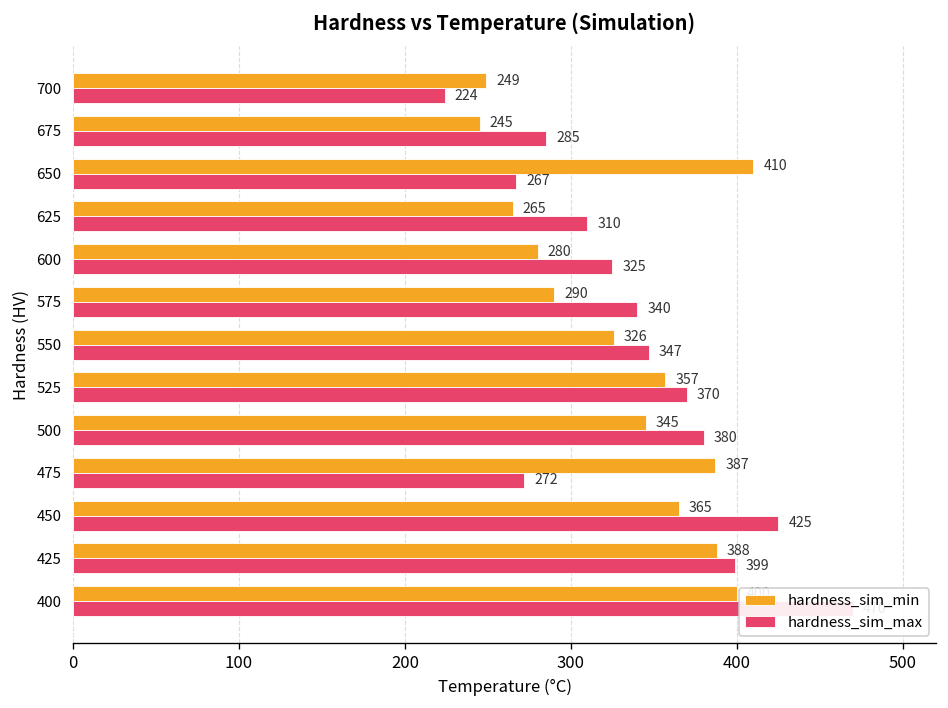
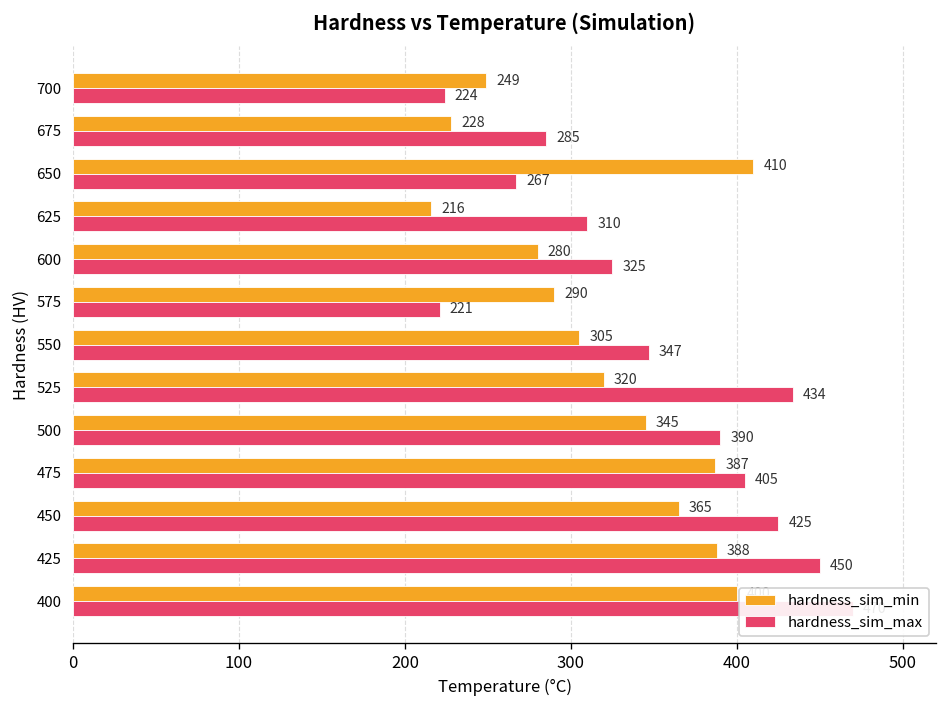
hardness_sim_min, 675: 245 -> 228
hardness_sim_min, 625: 265 -> 216
hardness_sim_max, 575: 340 -> 221
hardness_sim_min, 550: 326 -> 305
hardness_sim_min, 525: 357 -> 320
hardness_sim_max, 525: 370 -> 434
hardness_sim_max, 500: 380 -> 390
hardness_sim_max, 475: 272 -> 405
hardness_sim_max, 425: 399 -> 450
